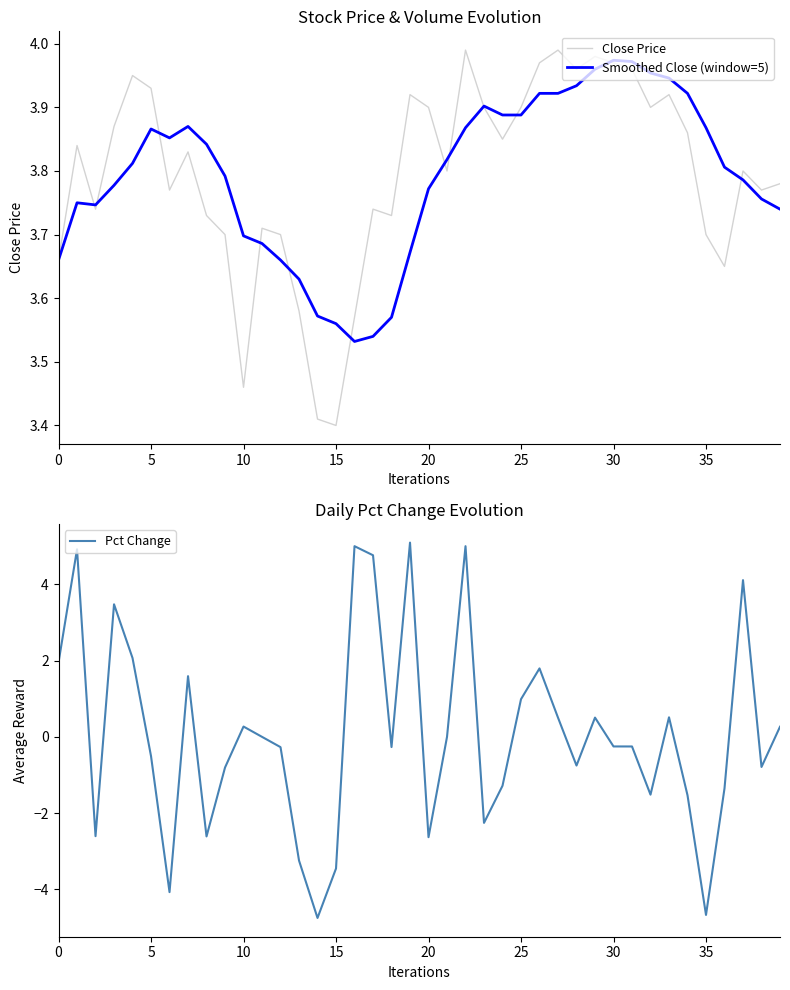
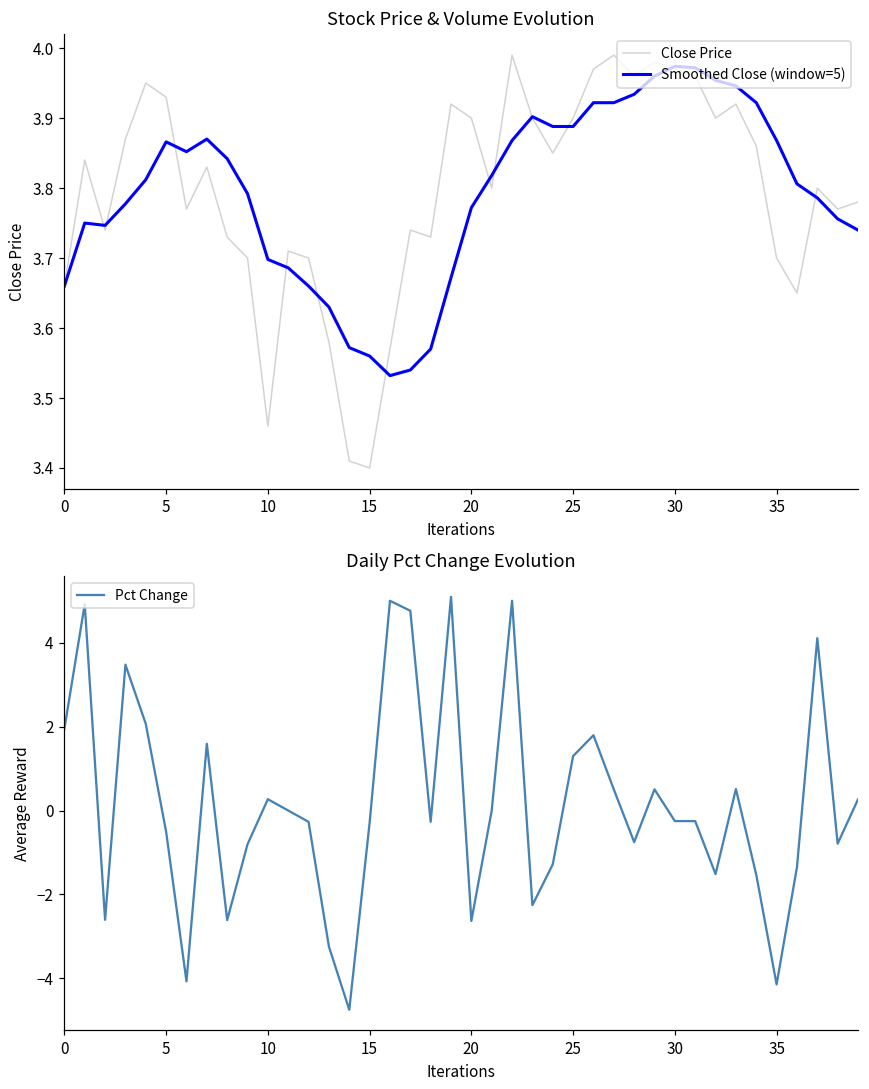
Daily Pct Change Evolution, 15: -3.5 -> -0.3
Daily Pct Change Evolution, 25: 1.0 -> 1.3
Daily Pct Change Evolution, 35: -4.7 -> -4.1
